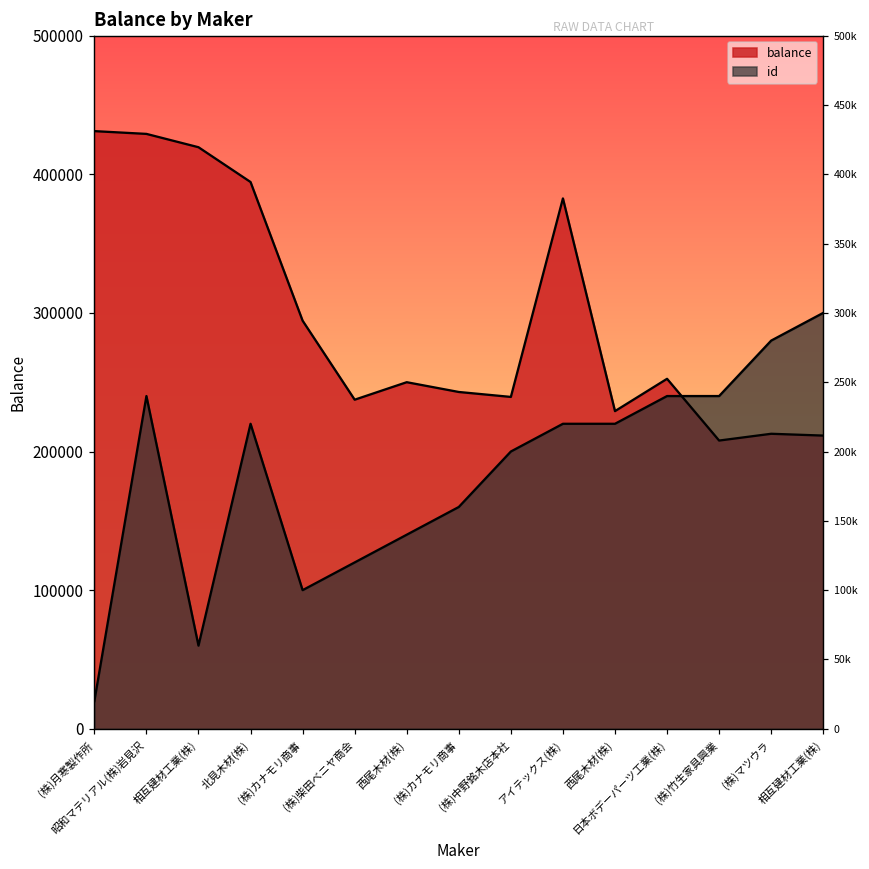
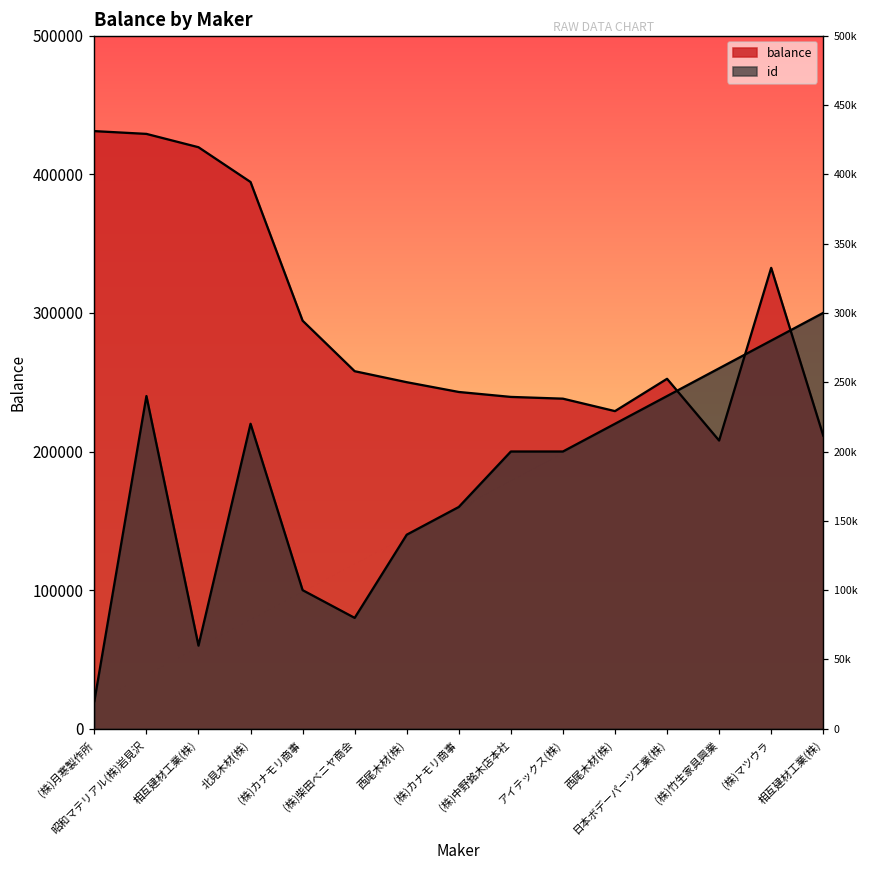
balance, (株)柴田ベニヤ商会: 237000 -> 258000
id, (株)柴田ベニヤ商会: 120000 -> 80000
balance, アイテックス(株): 383000 -> 238000
id, アイテックス(株): 220000 -> 200000
id, (株)竹生家具興業: 240000 -> 260000
balance, (株)マツウラ: 213000 -> 332000
